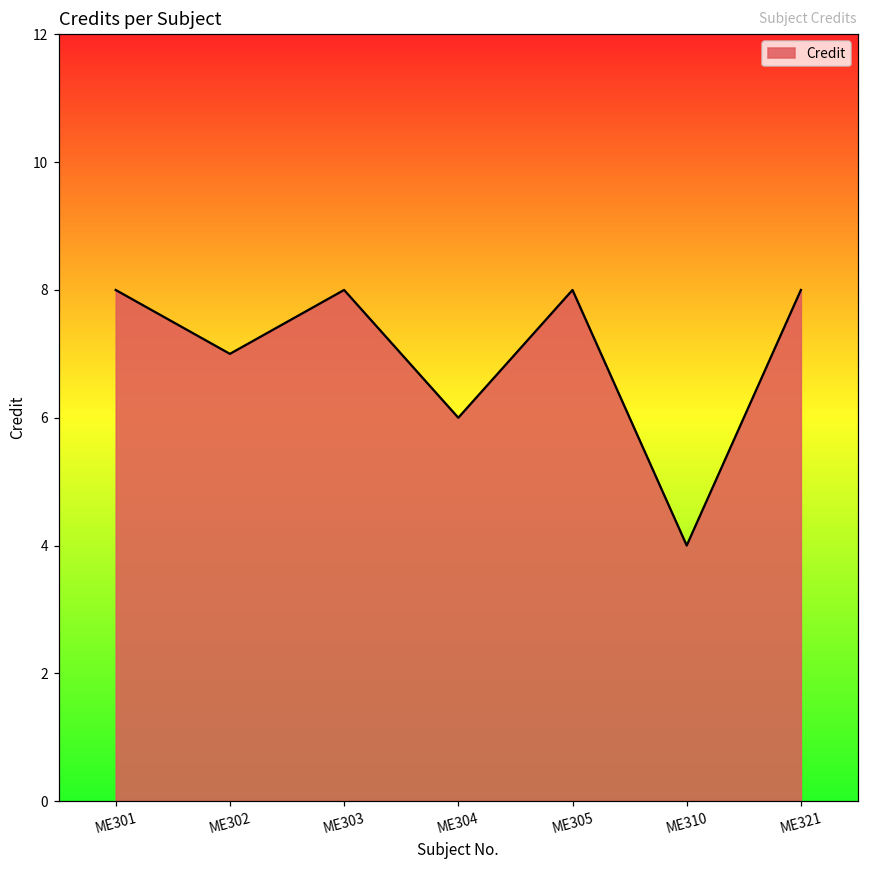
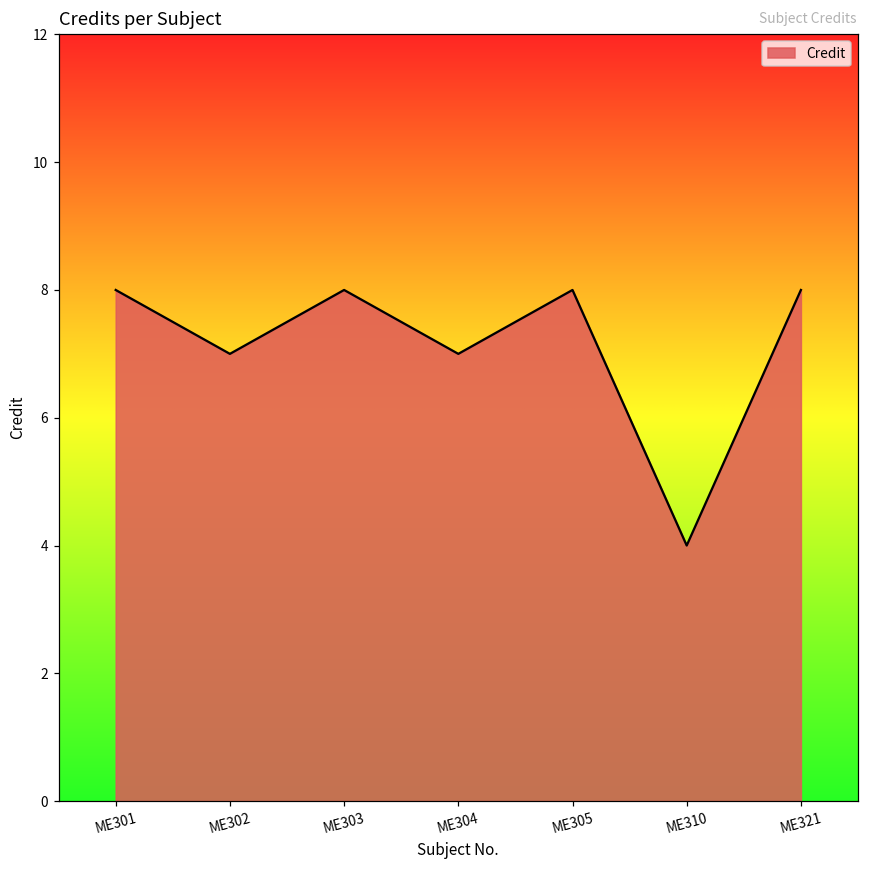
ME304: 6 -> 7
